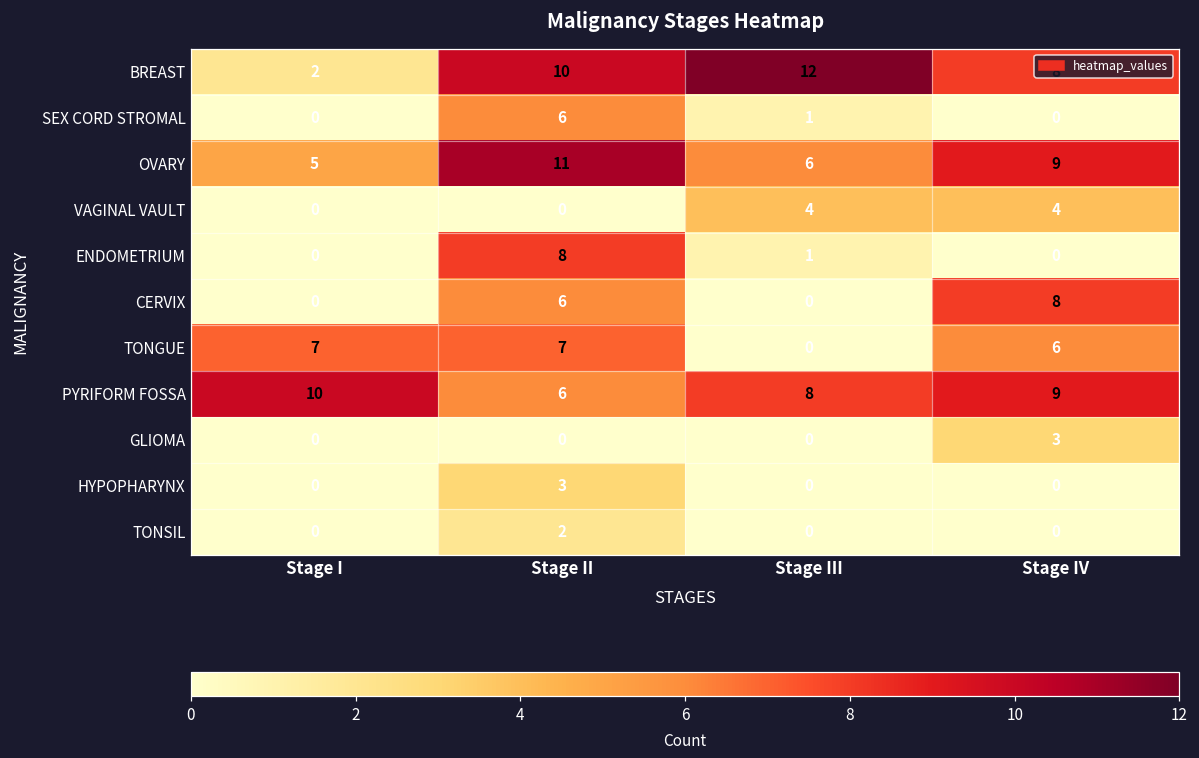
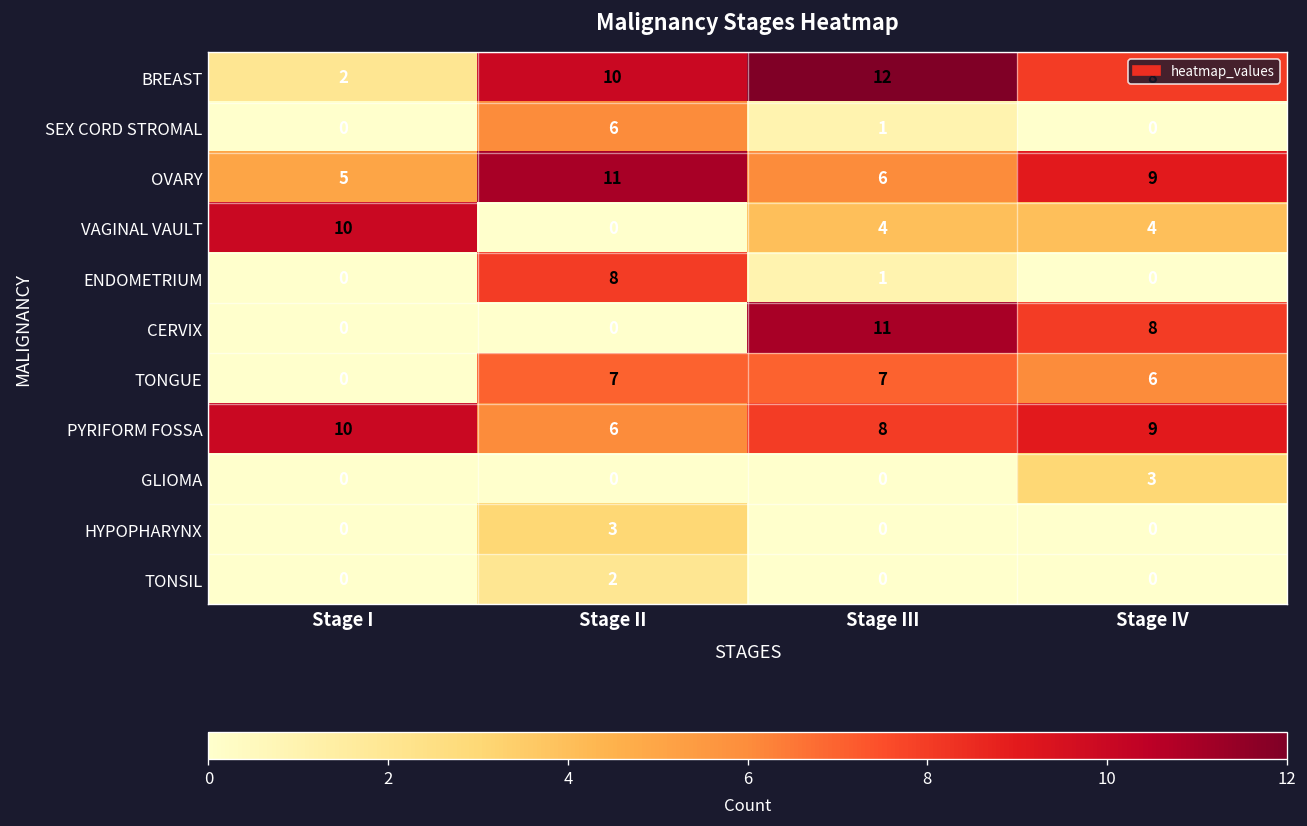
VAGINAL VAULT, Stage I: 0 -> 10
CERVIX, Stage II: 6 -> 0
CERVIX, Stage III: 0 -> 11
TONGUE, Stage I: 7 -> 0
TONGUE, Stage III: 0 -> 7
